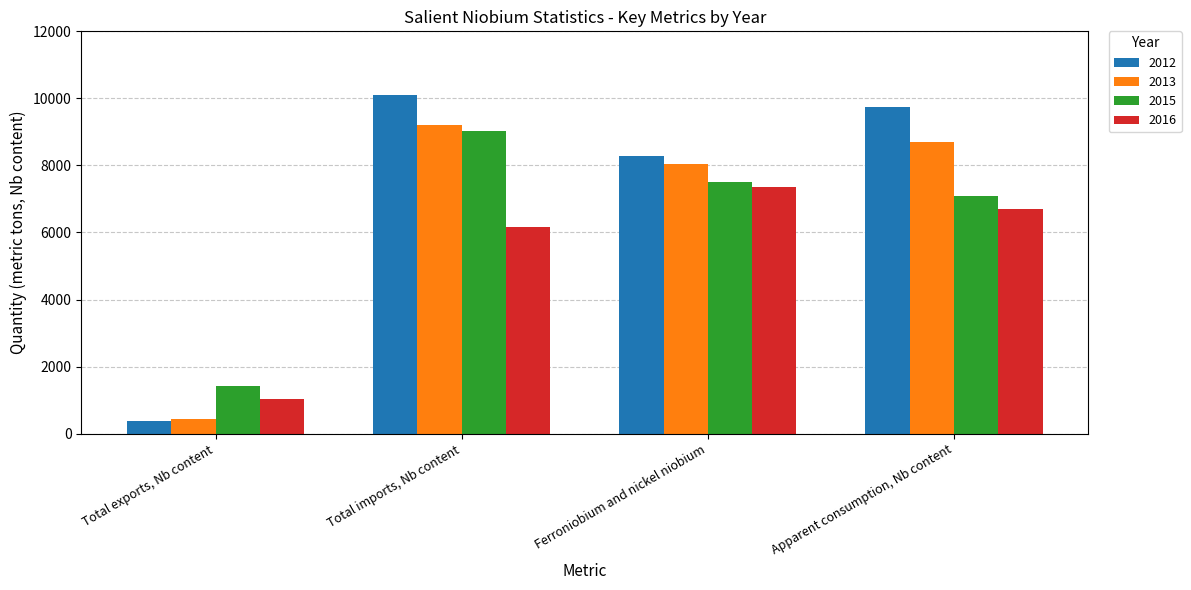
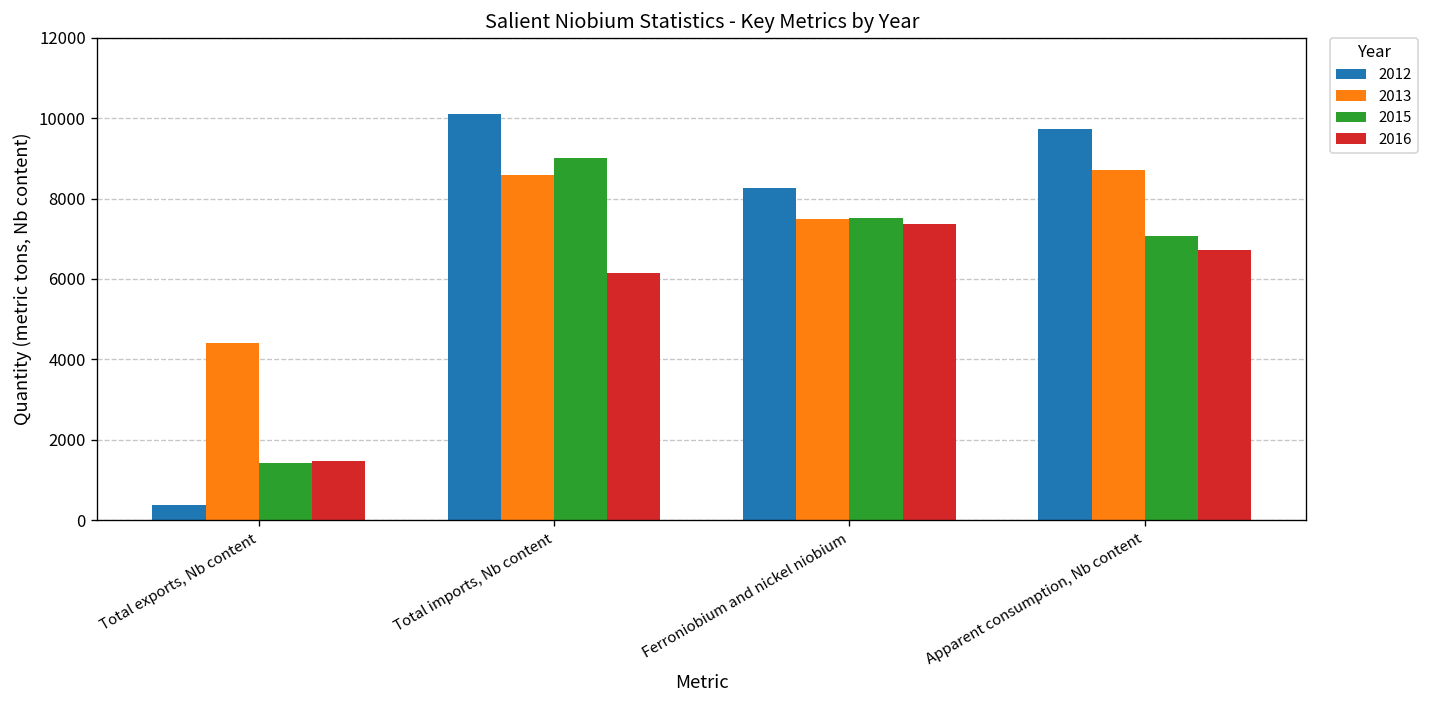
2013, Total exports, Nb content: 400 -> 4400
2016, Total exports, Nb content: 1000 -> 1500
2013, Total imports, Nb content: 9200 -> 8600
2013, Ferroniobium and nickel niobium: 8100 -> 7500
